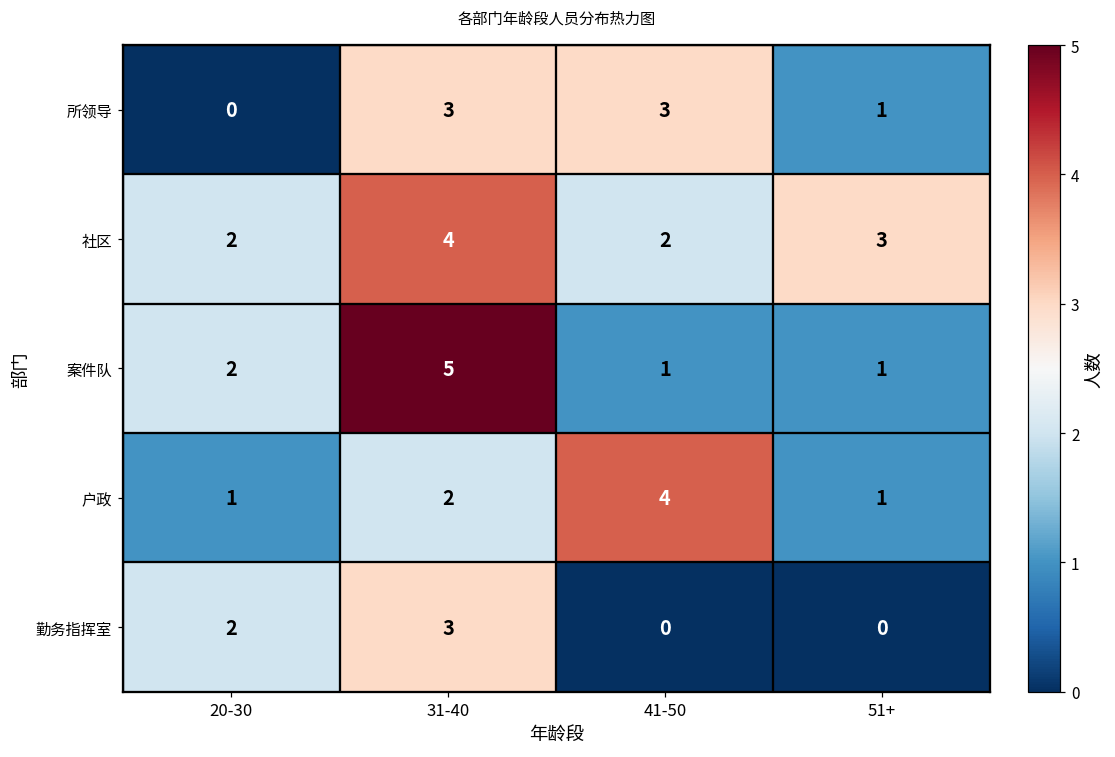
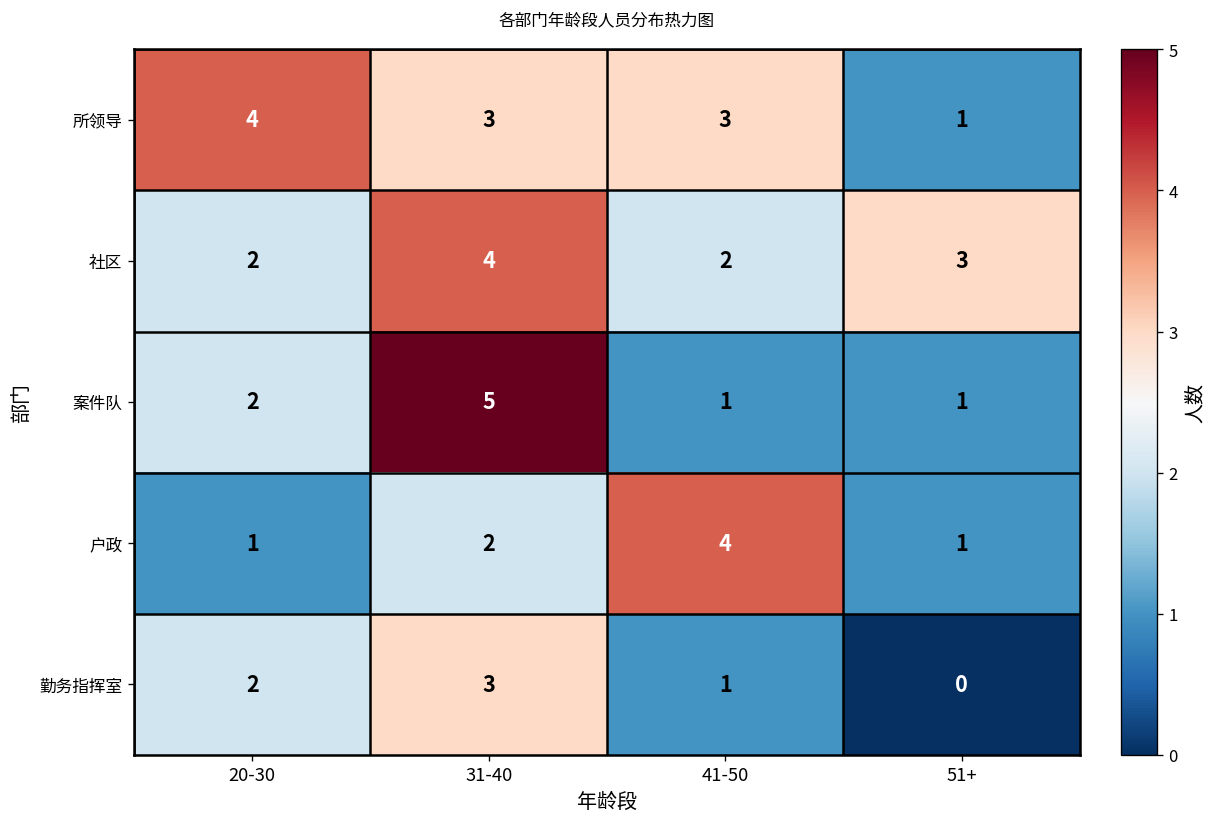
所领导, 20-30: 0 -> 4
勤务指挥室, 41-50: 0 -> 1
